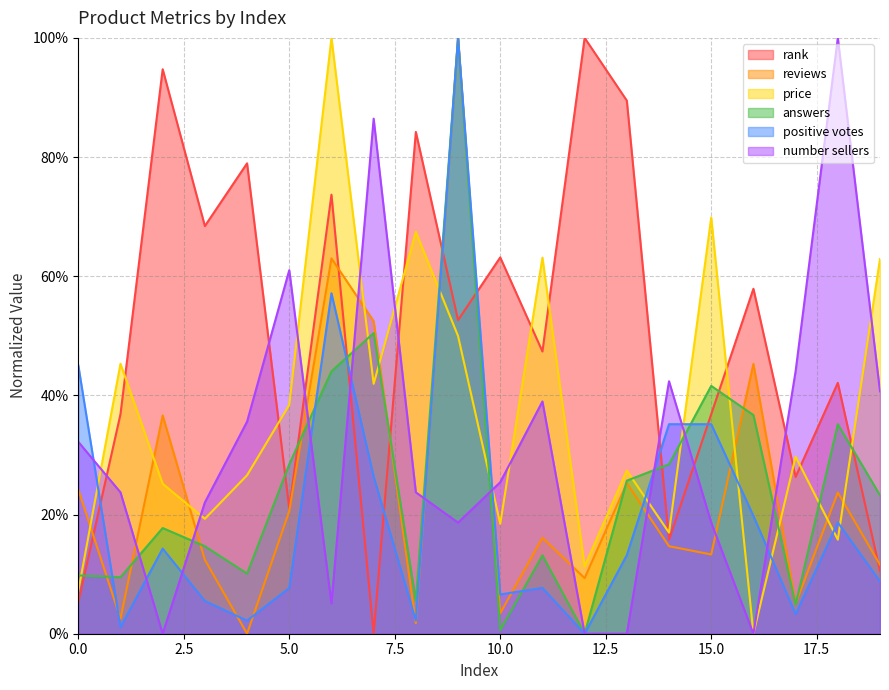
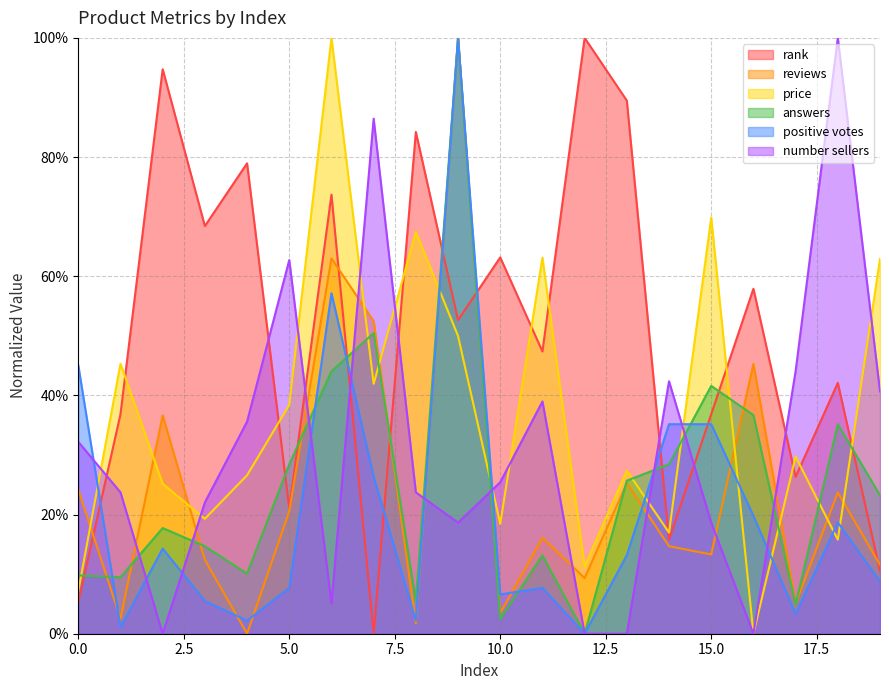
number sellers, 5.0: 61% -> 63%
answers, 10.0: 1% -> 2%
